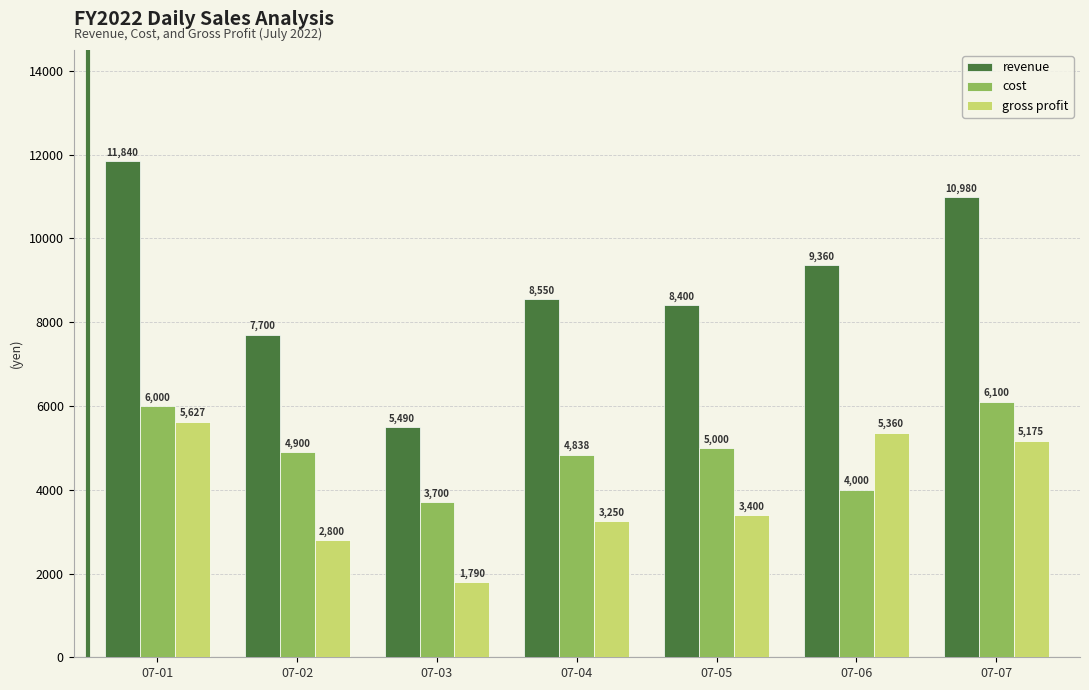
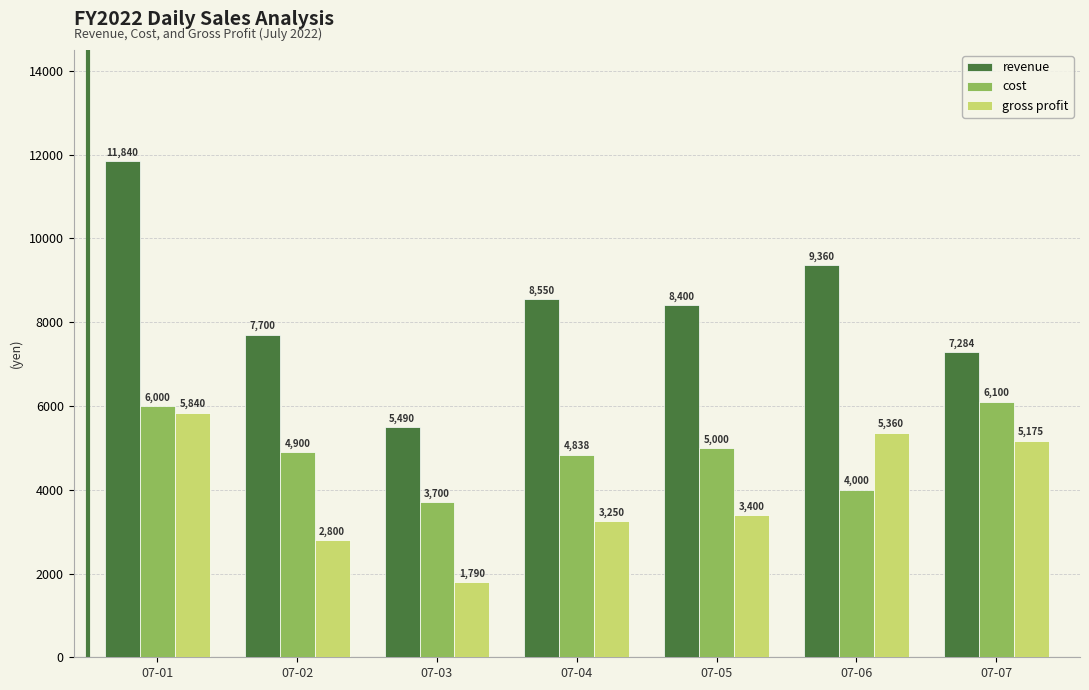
gross profit, 07-01: 5,627 -> 5,840
revenue, 07-07: 10,980 -> 7,284
